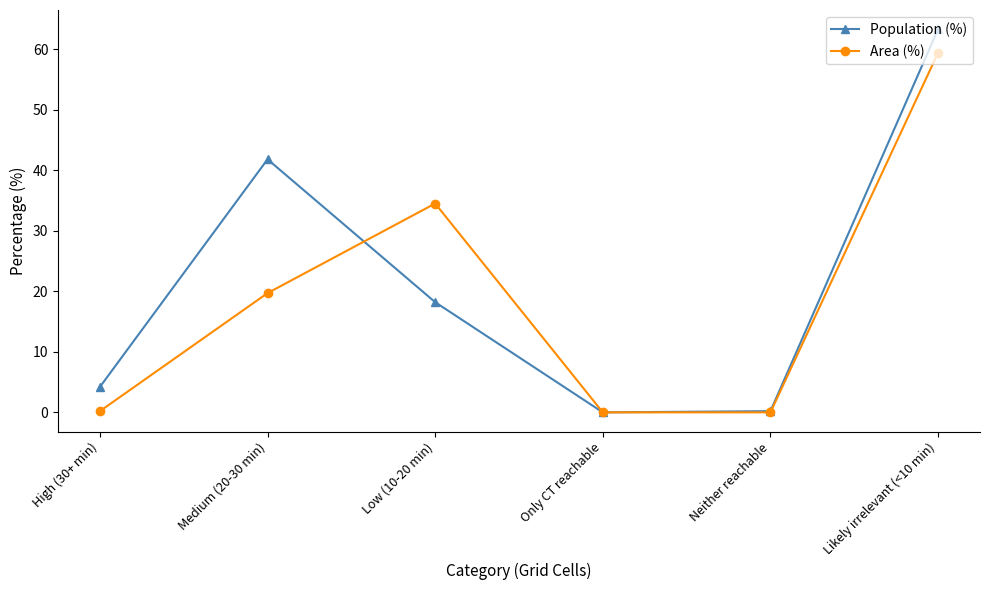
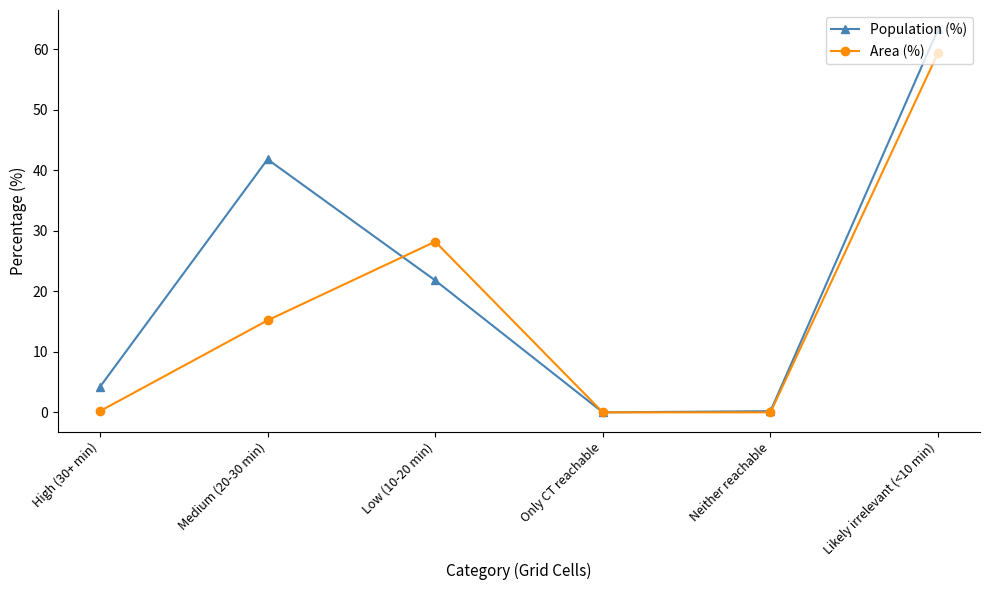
Area (%), Medium (20-30 min): 20 -> 15
Population (%), Low (10-20 min): 18 -> 22
Area (%), Low (10-20 min): 35 -> 28
